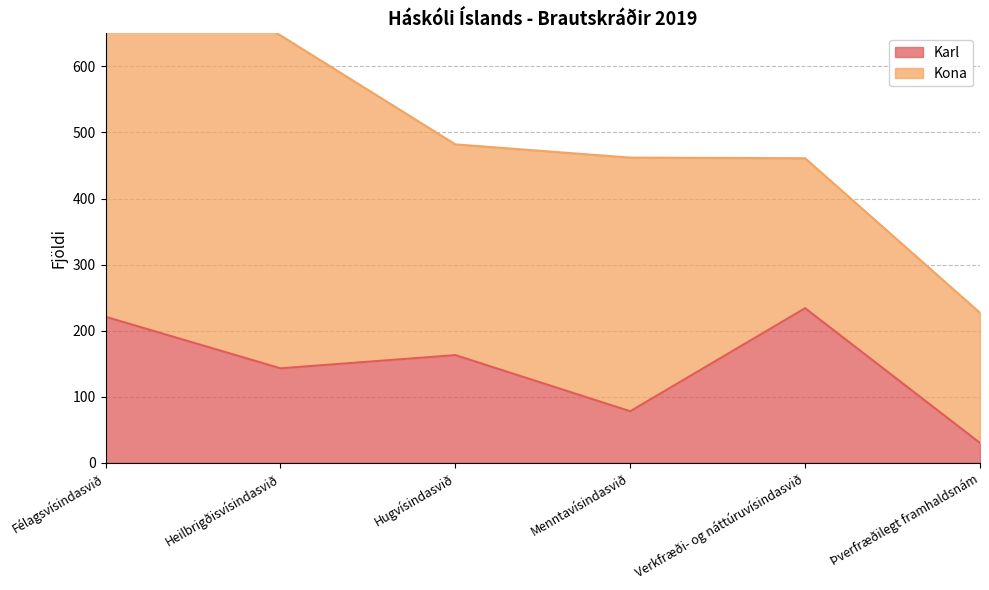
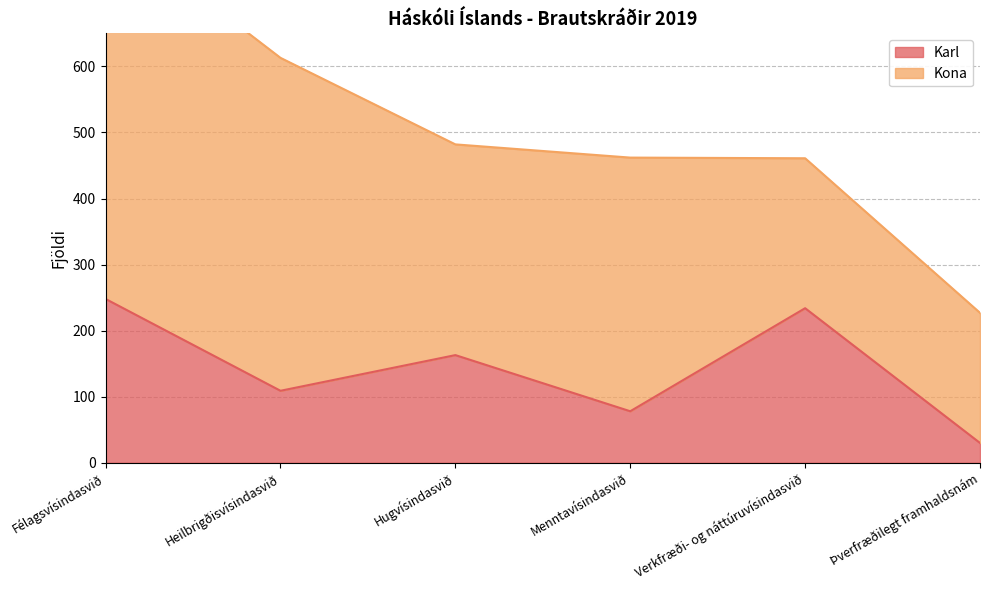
Karl, Félagsvísindasvið: 220 -> 250
Karl, Heilbrigðisvísindasvið: 140 -> 110
